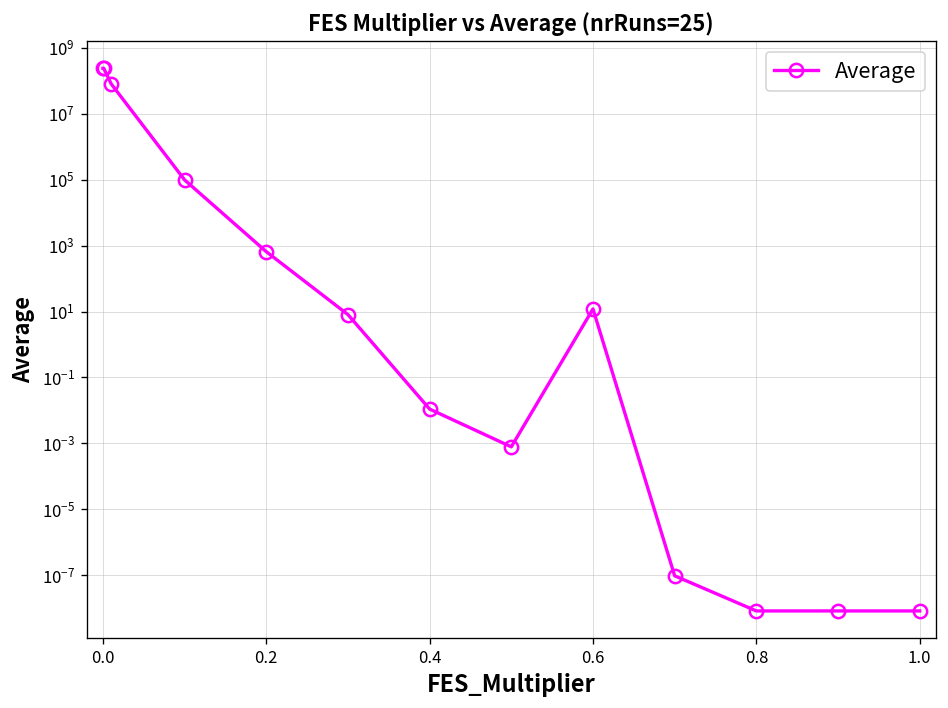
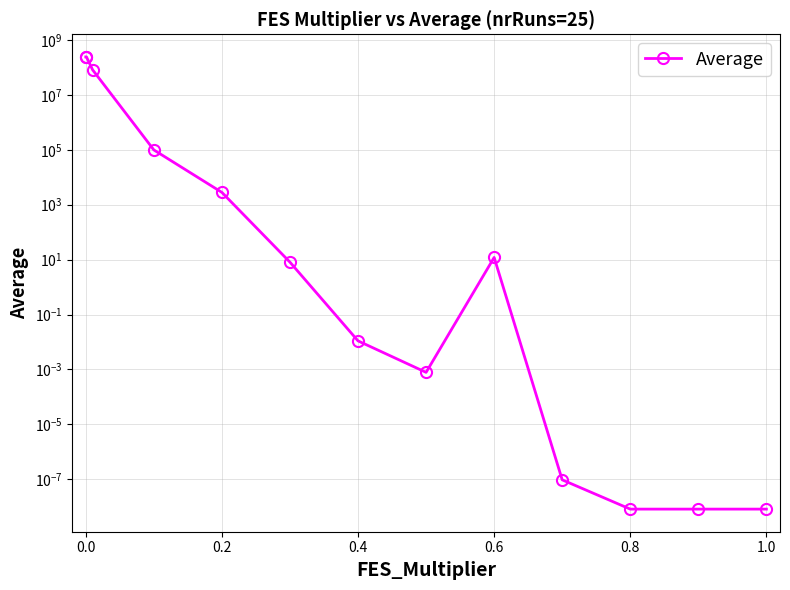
0.2: 700 -> 3000
